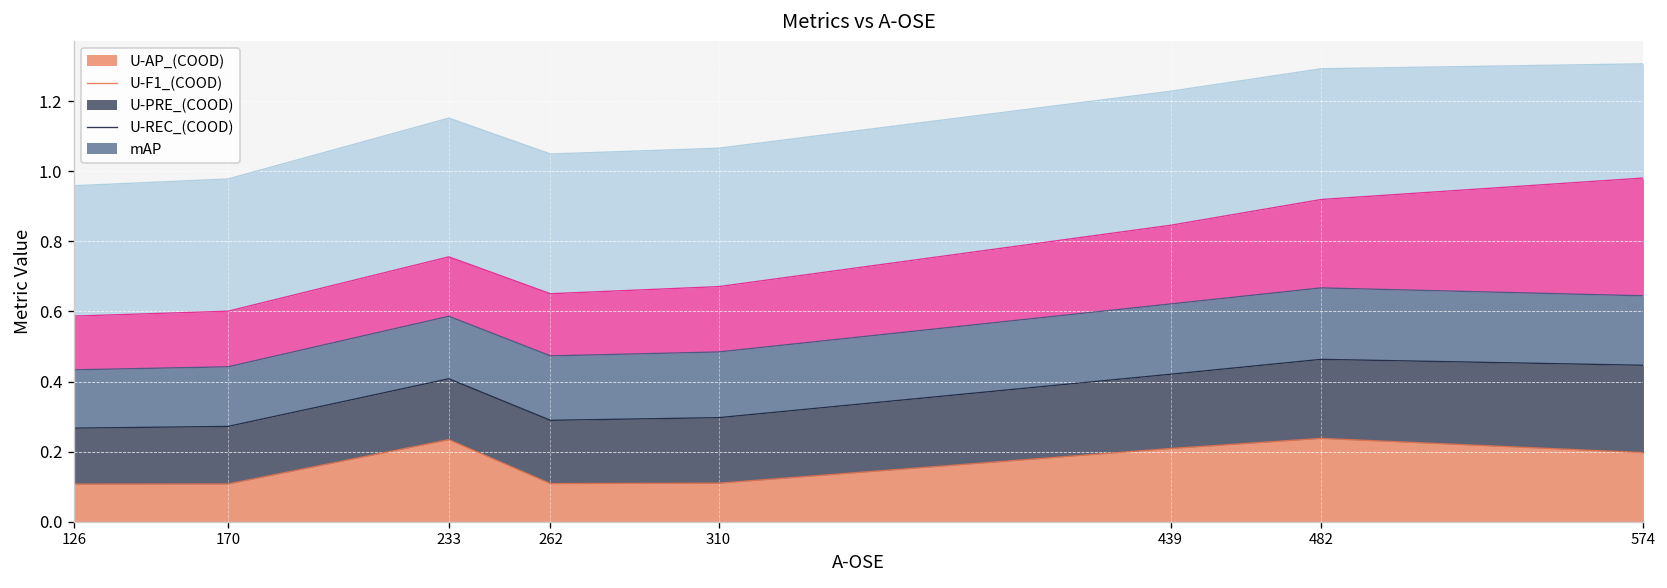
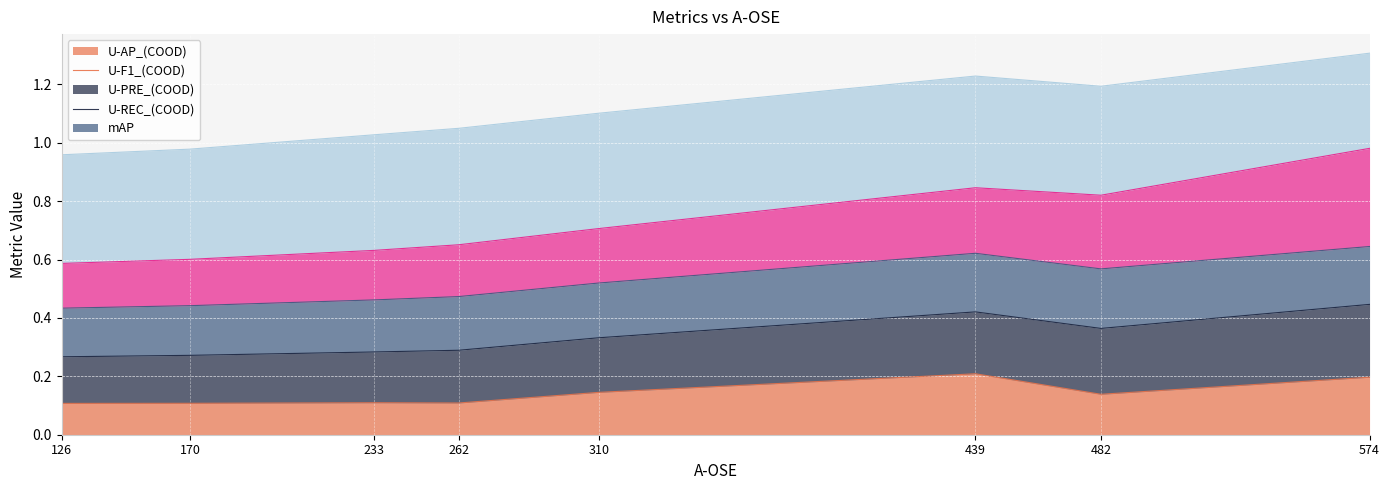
U-AP_(COOD), 233: 0.23 -> 0.11
U-AP_(COOD), 310: 0.11 -> 0.15
U-AP_(COOD), 482: 0.24 -> 0.14
